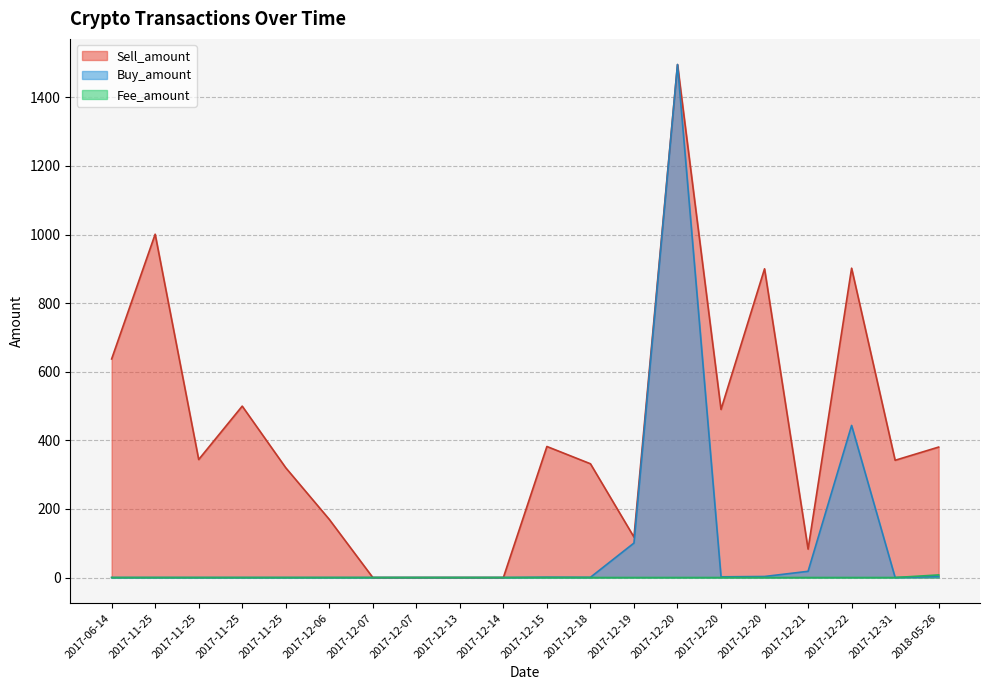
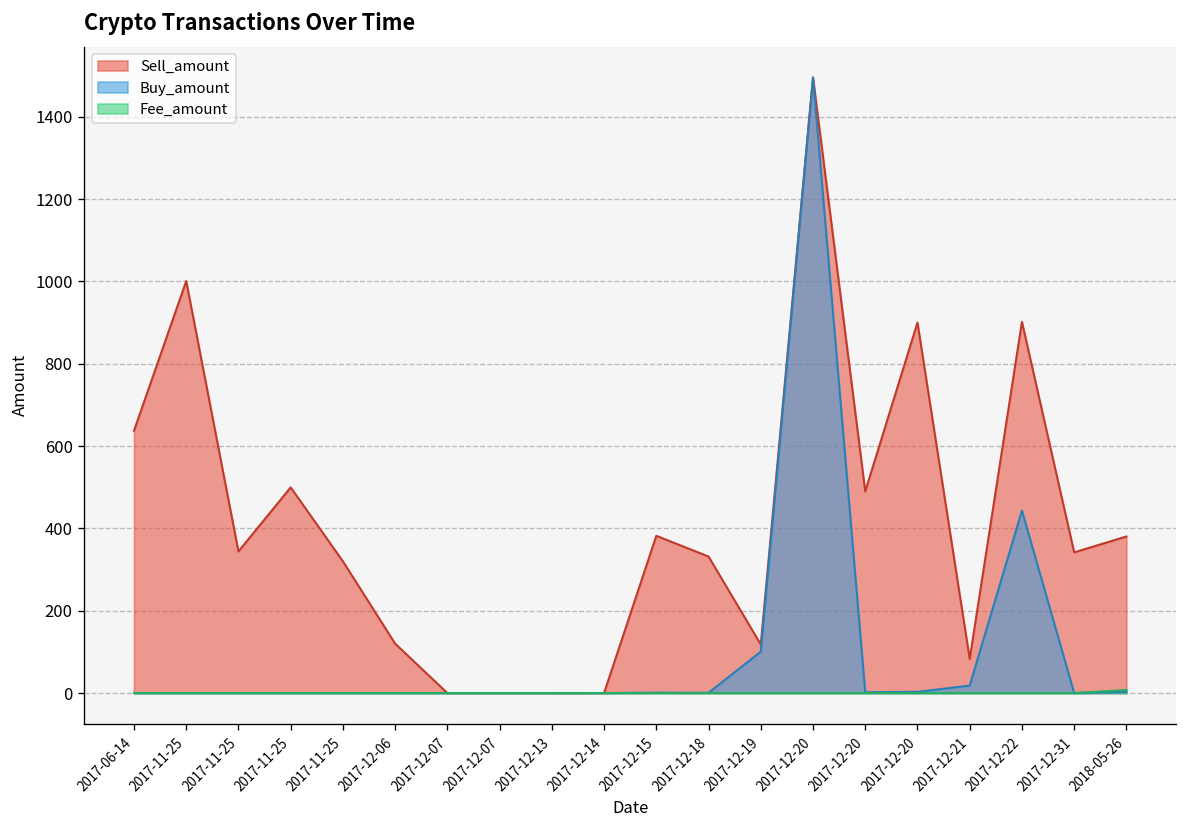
Sell_amount, 2017-12-06: 170 -> 120
